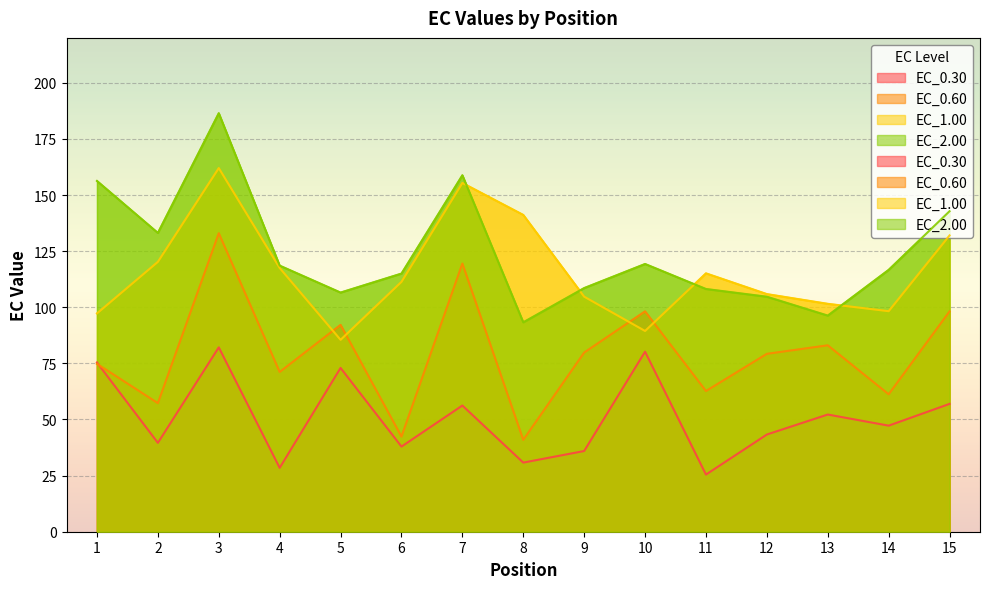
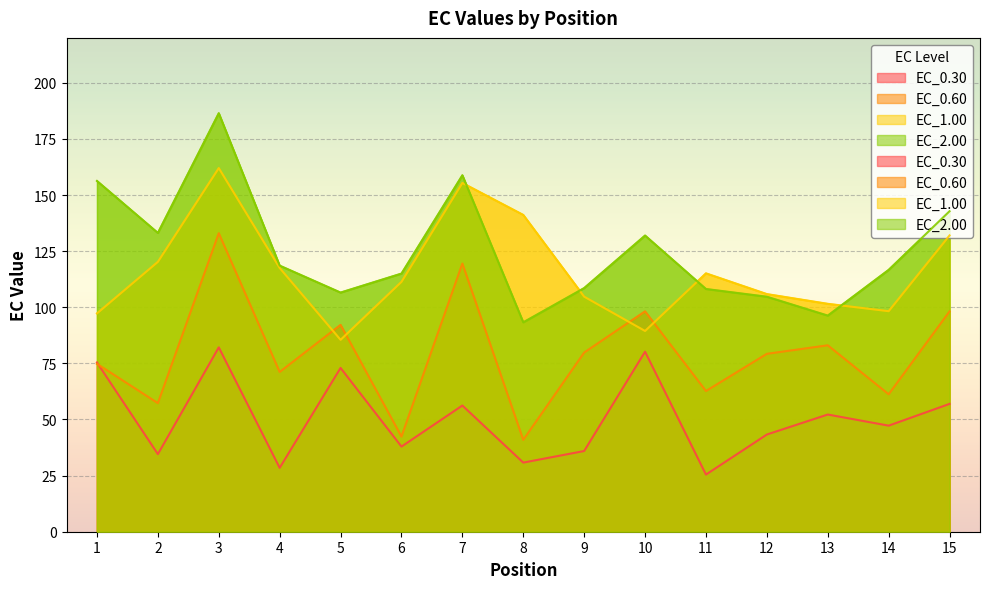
EC_0.30, 2: 40 -> 35
EC_2.00, 10: 119 -> 132
